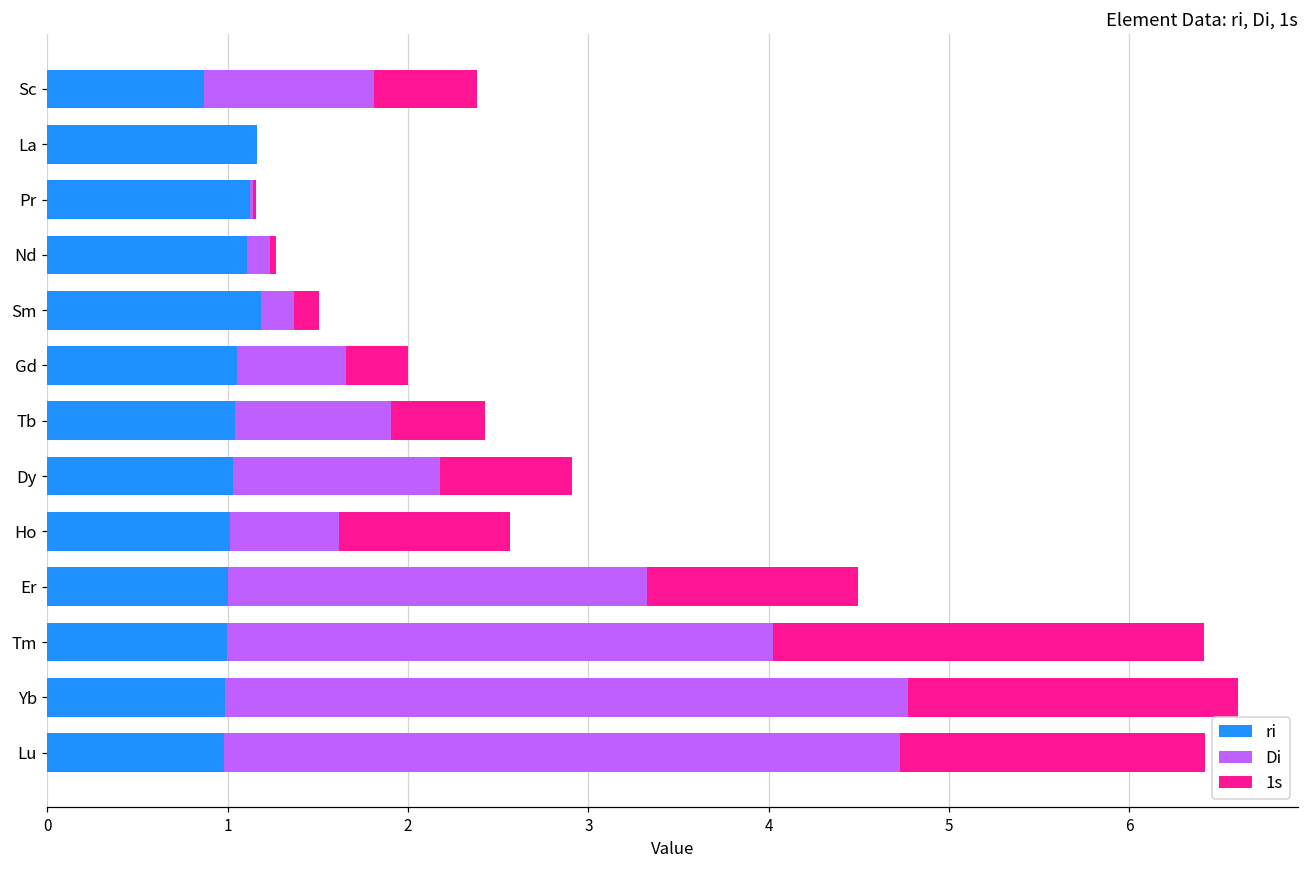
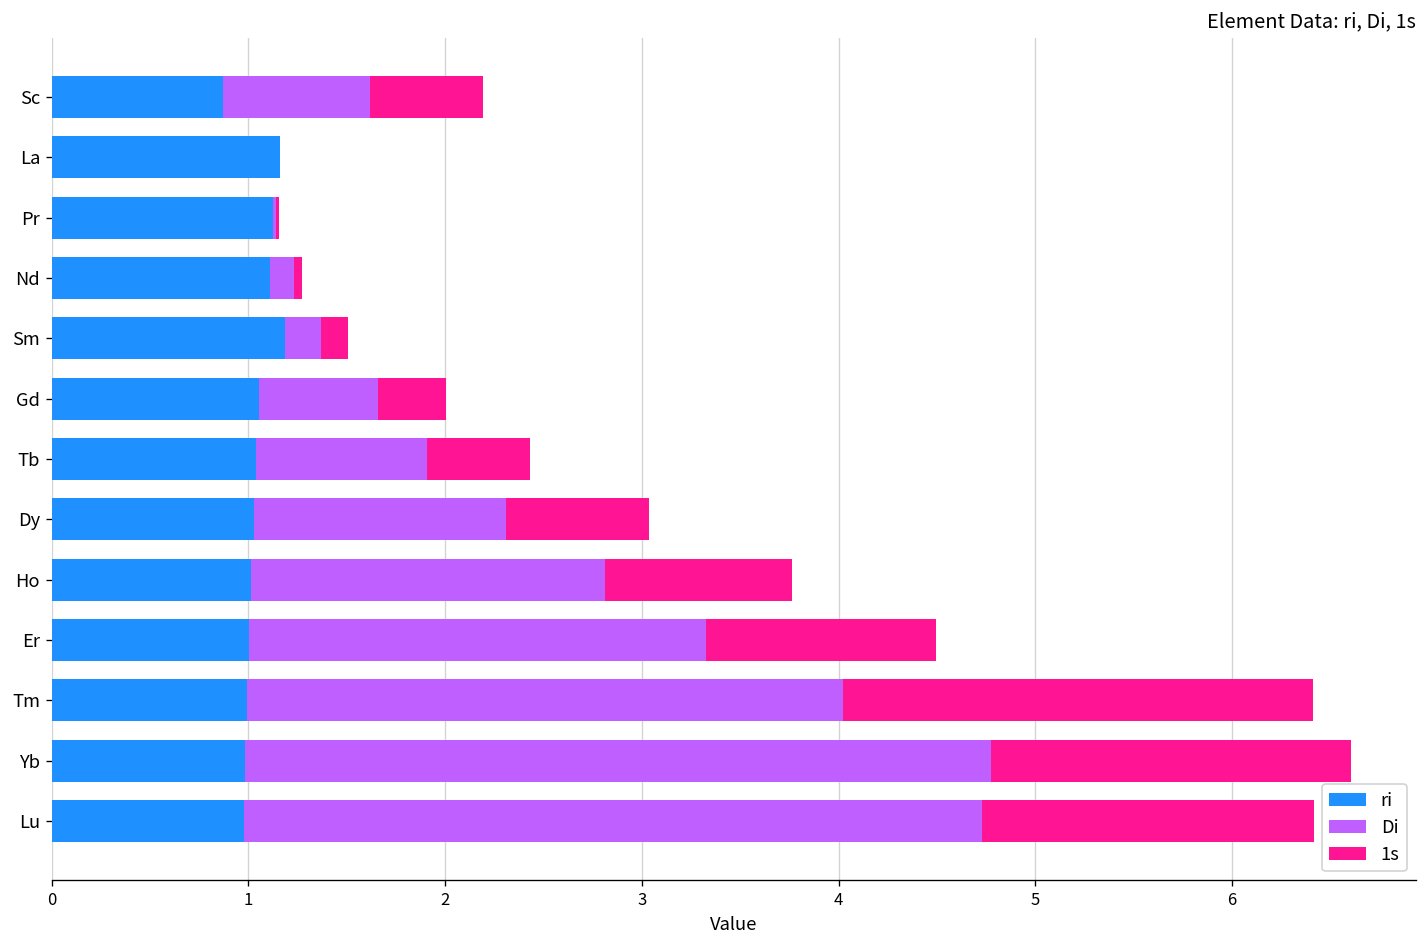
Di, Sc: 0.94 -> 0.75
Di, Dy: 1.15 -> 1.28
Di, Ho: 0.6 -> 1.8
